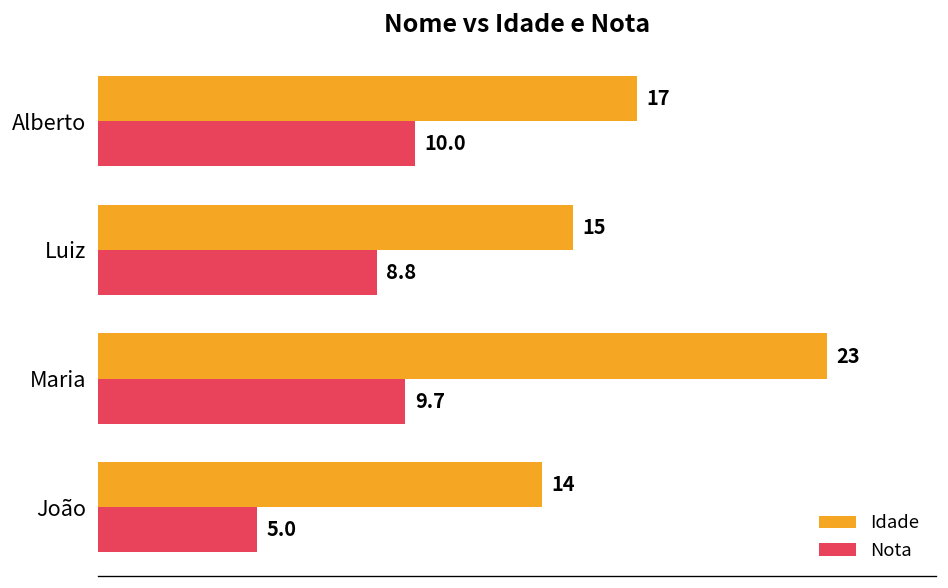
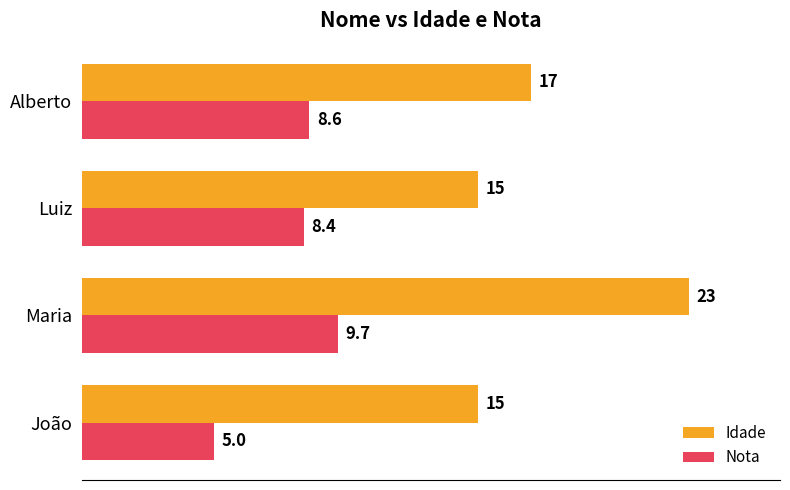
Nota, Alberto: 10.0 -> 8.6
Nota, Luiz: 8.8 -> 8.4
Idade, João: 14 -> 15
